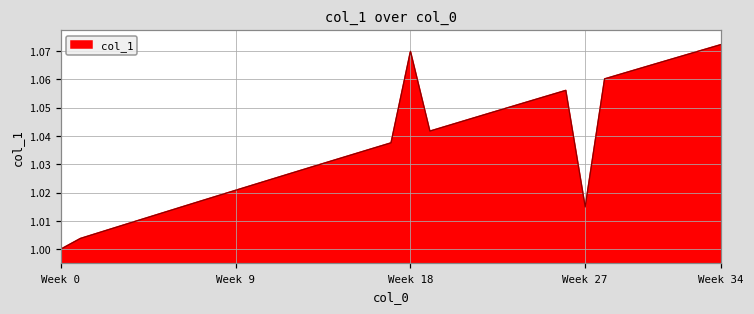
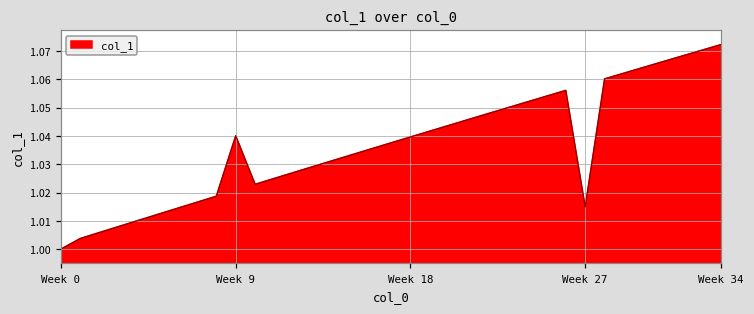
Week 9: 1.021 -> 1.040
Week 18: 1.070 -> 1.040
